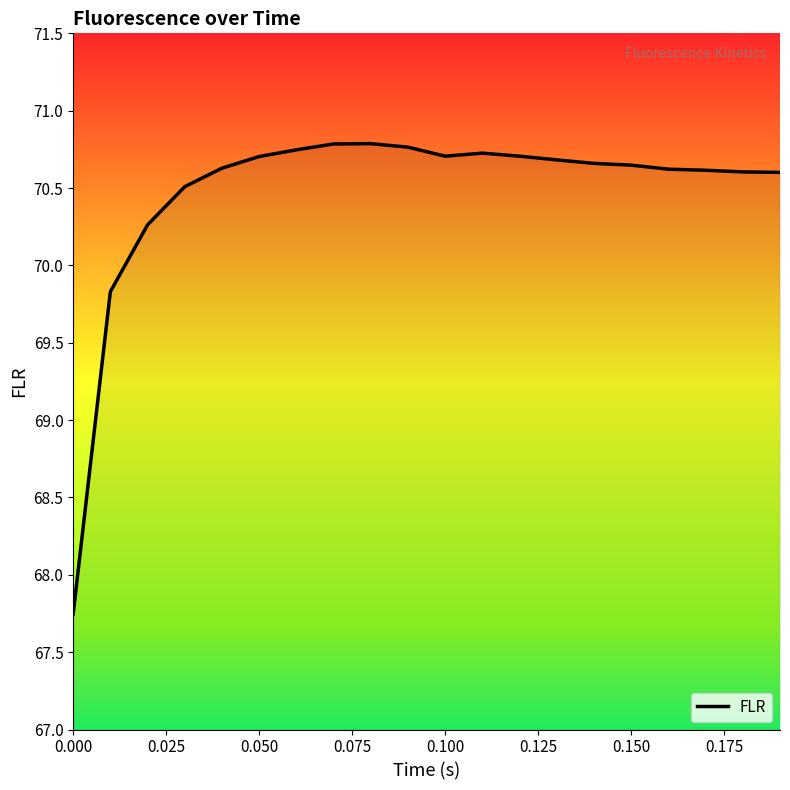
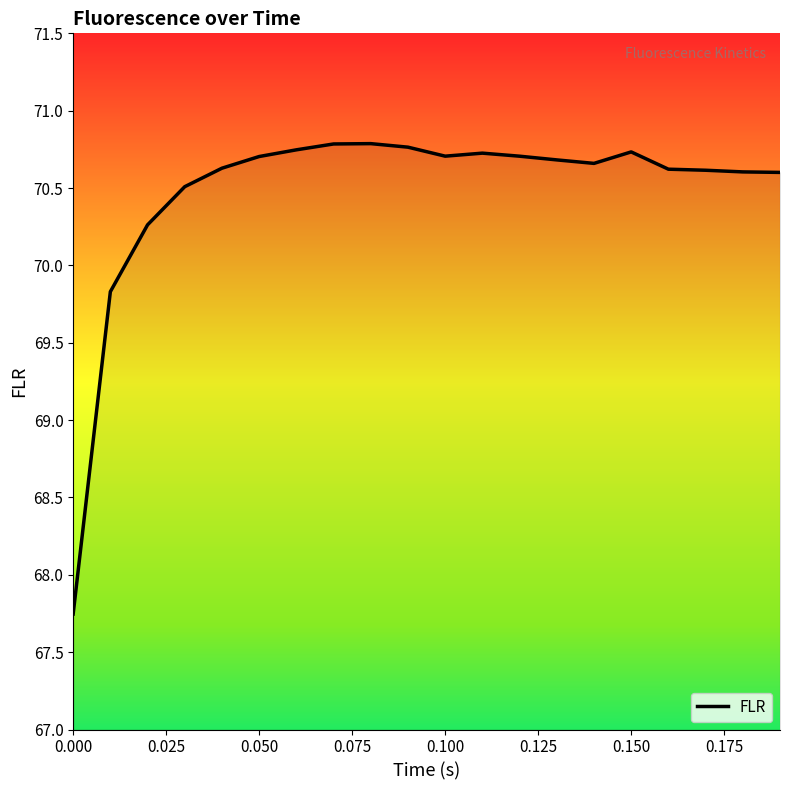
0.150: 70.65 -> 70.73
